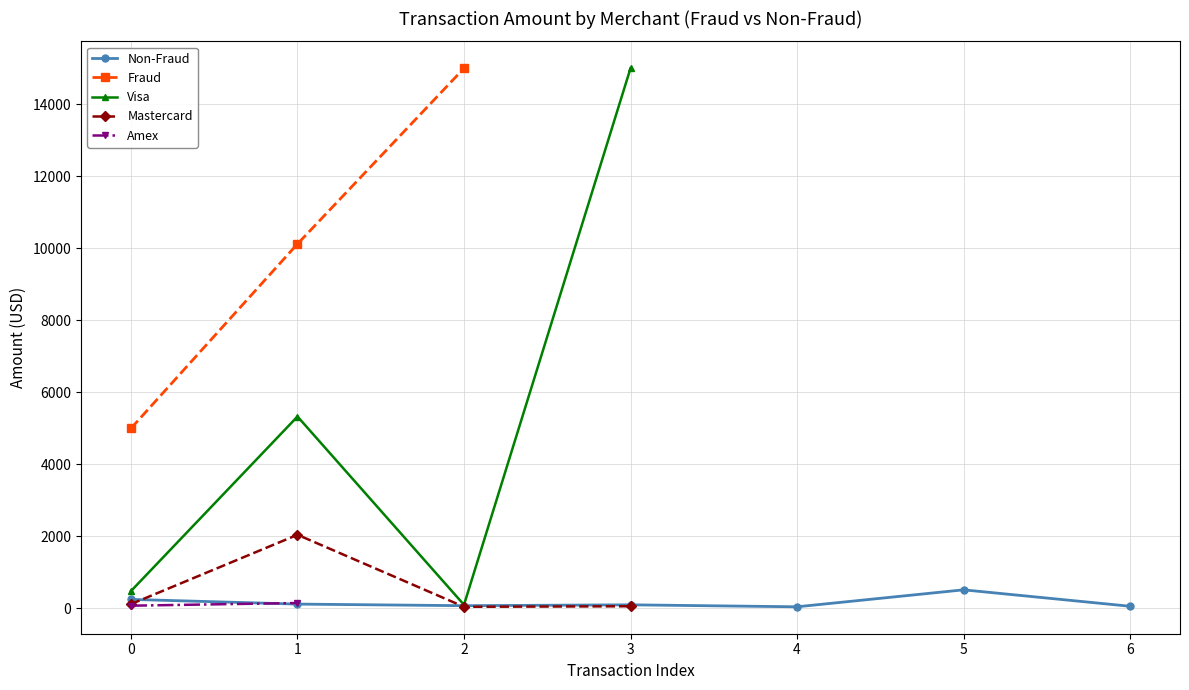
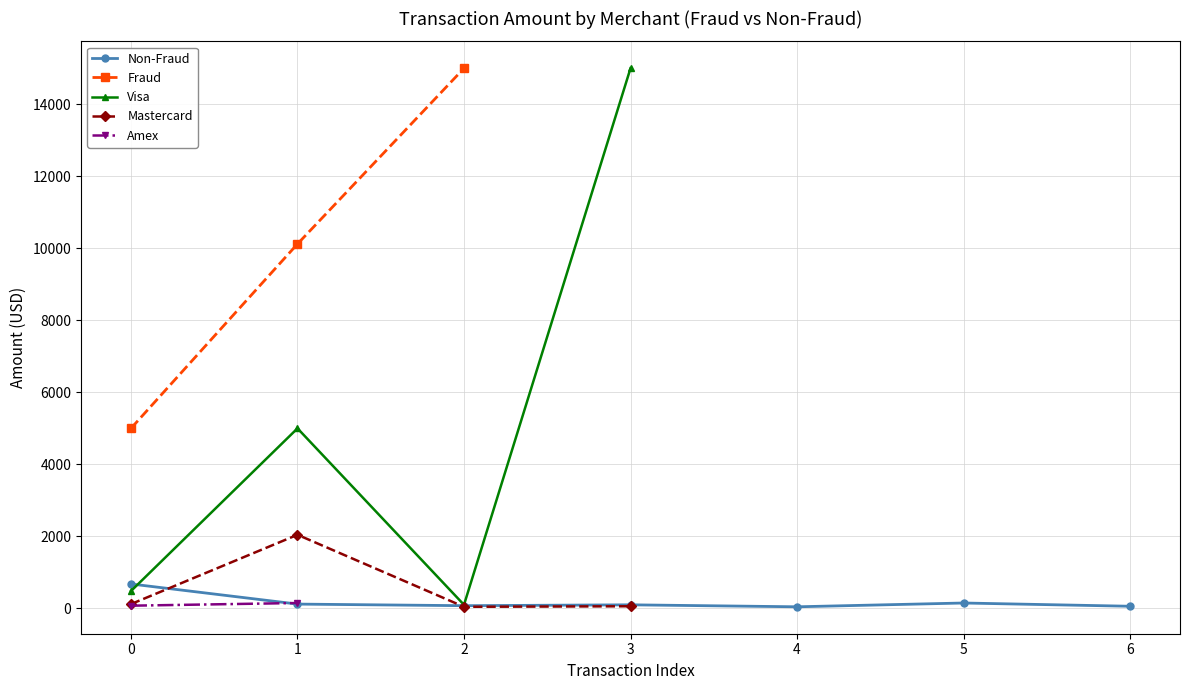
Non-Fraud, 0: 300 -> 700
Visa, 1: 5300 -> 5000
Non-Fraud, 5: 500 -> 200
